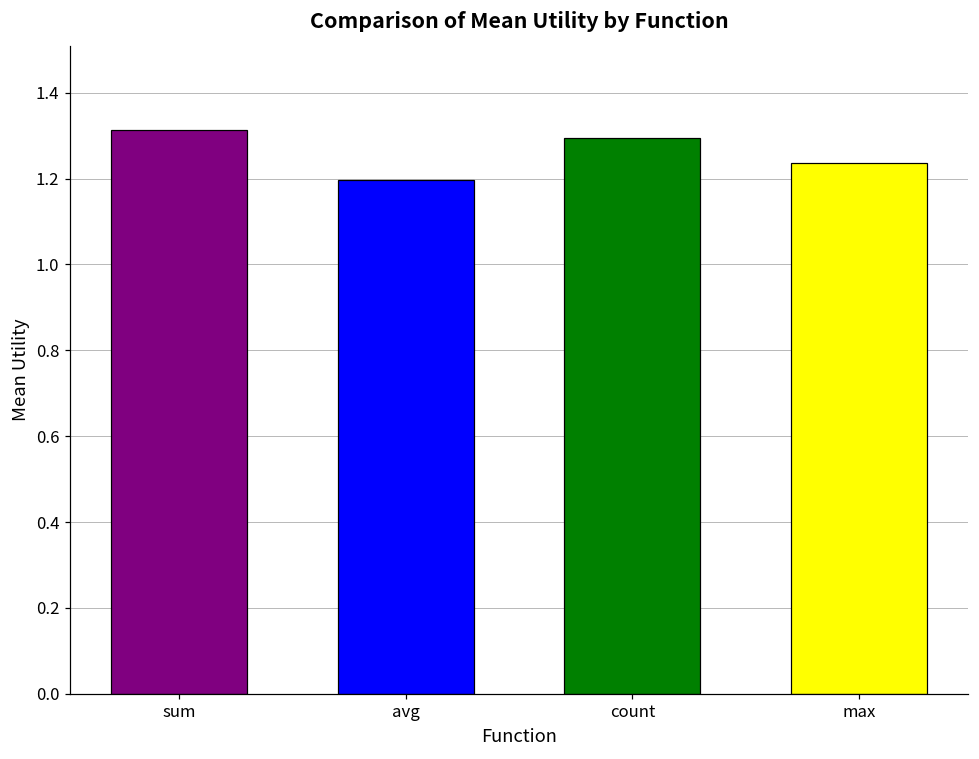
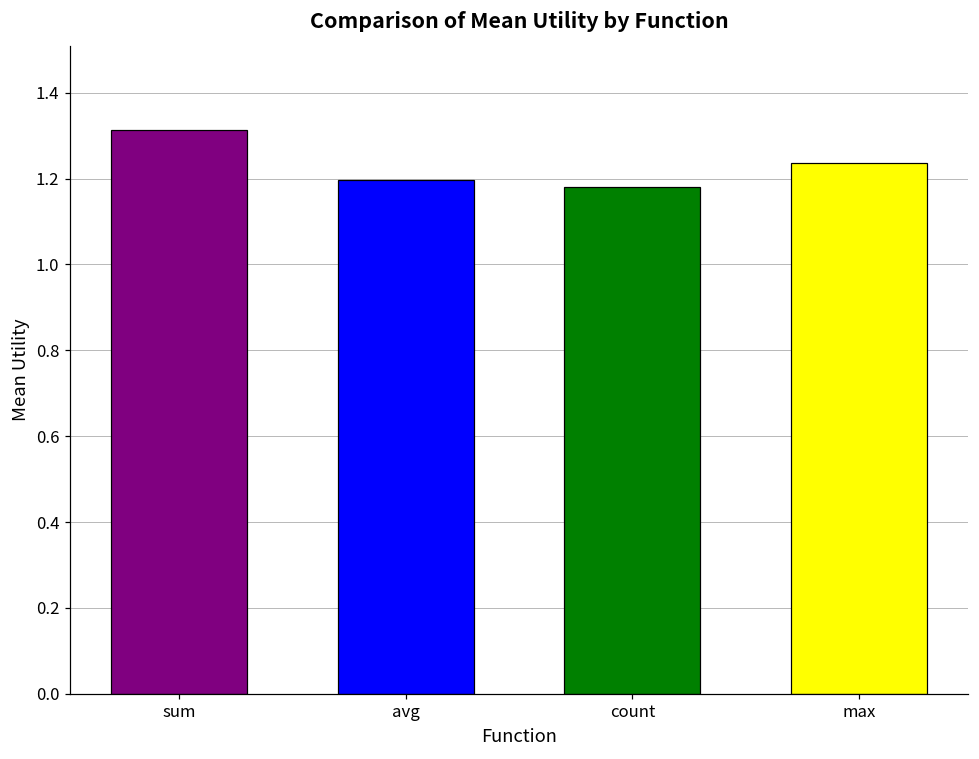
count: 1.29 -> 1.18
